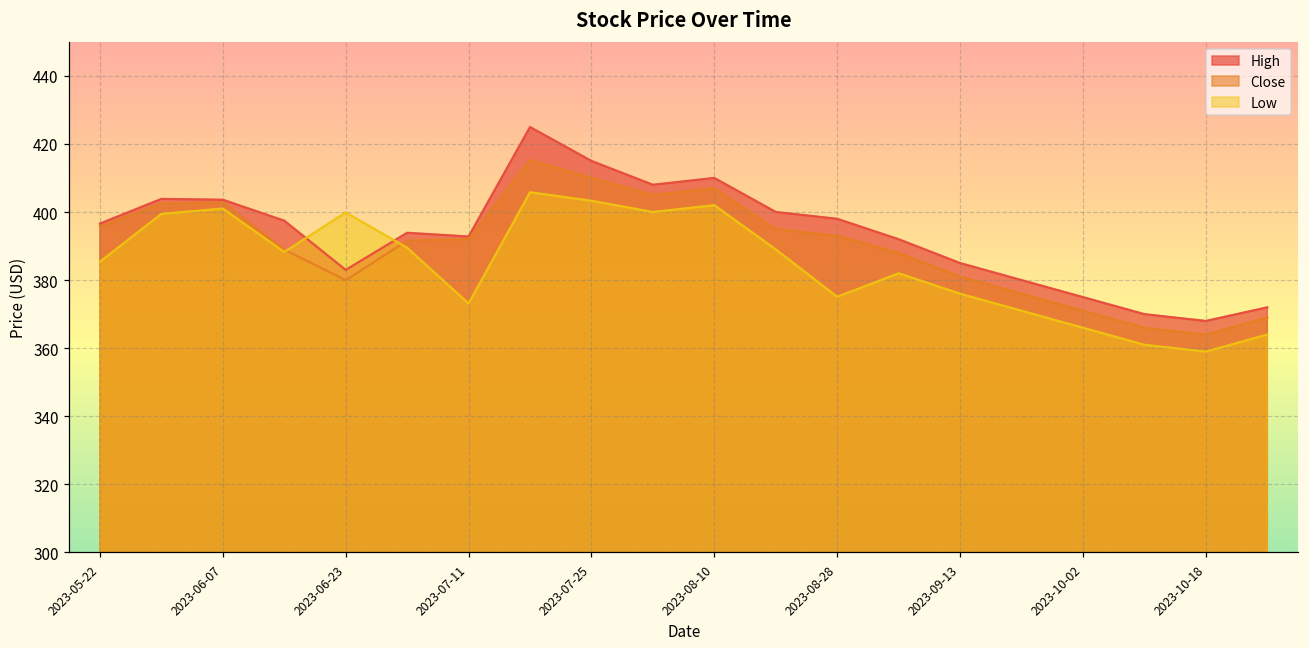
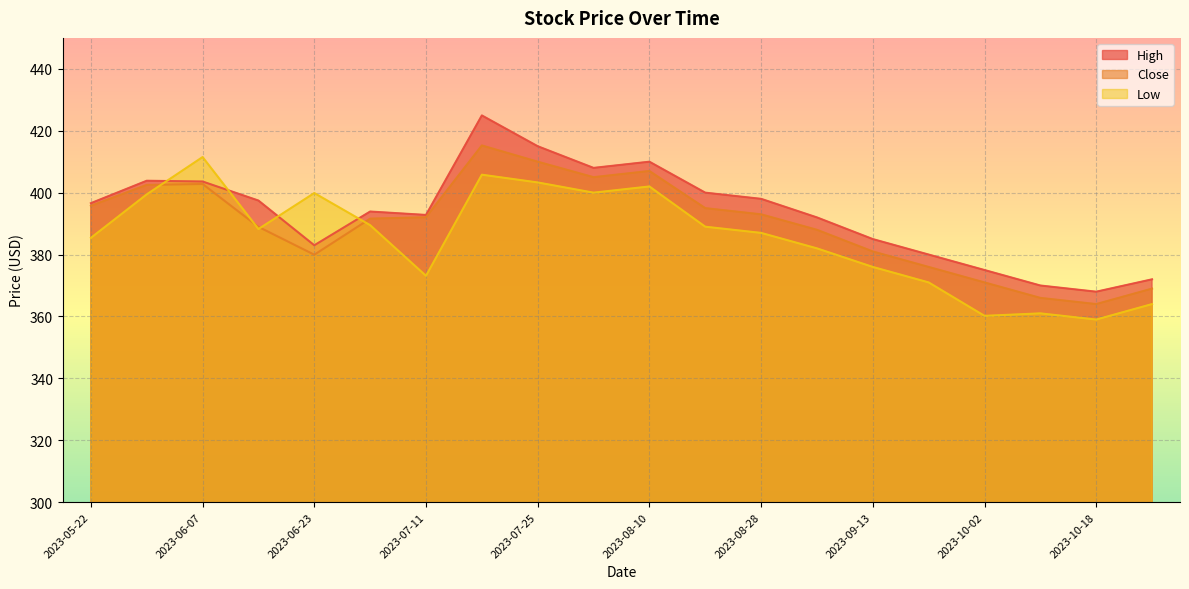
Low, 2023-06-07: 401 -> 412
Low, 2023-08-28: 375 -> 387
Low, 2023-10-02: 366 -> 360
